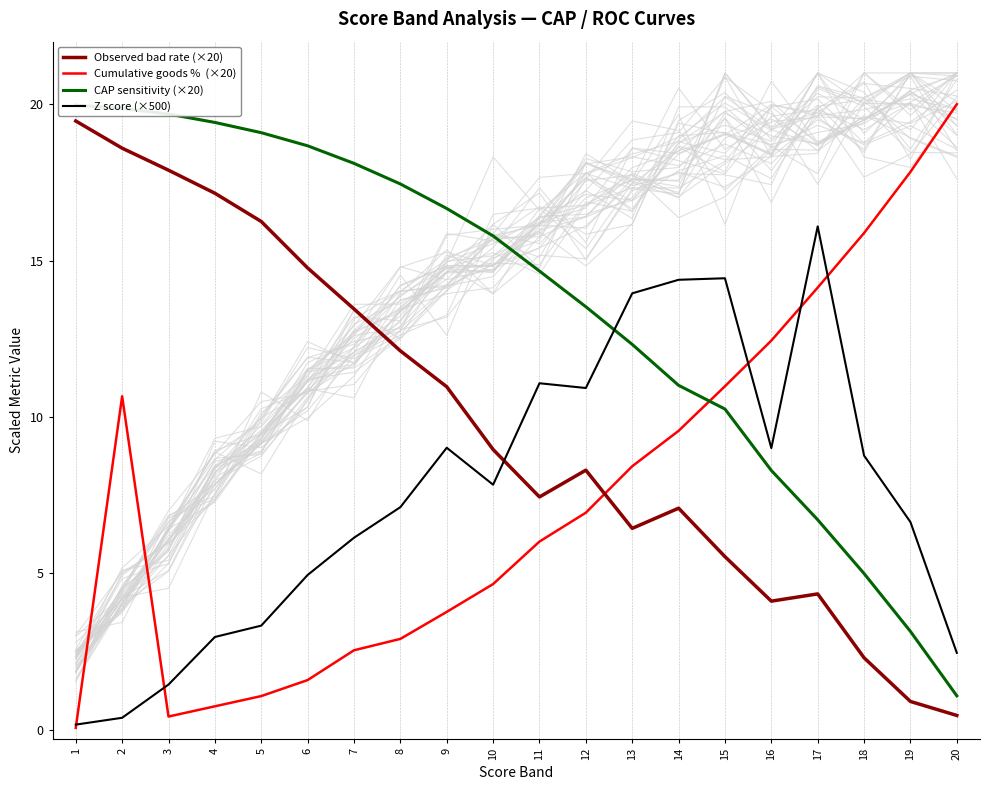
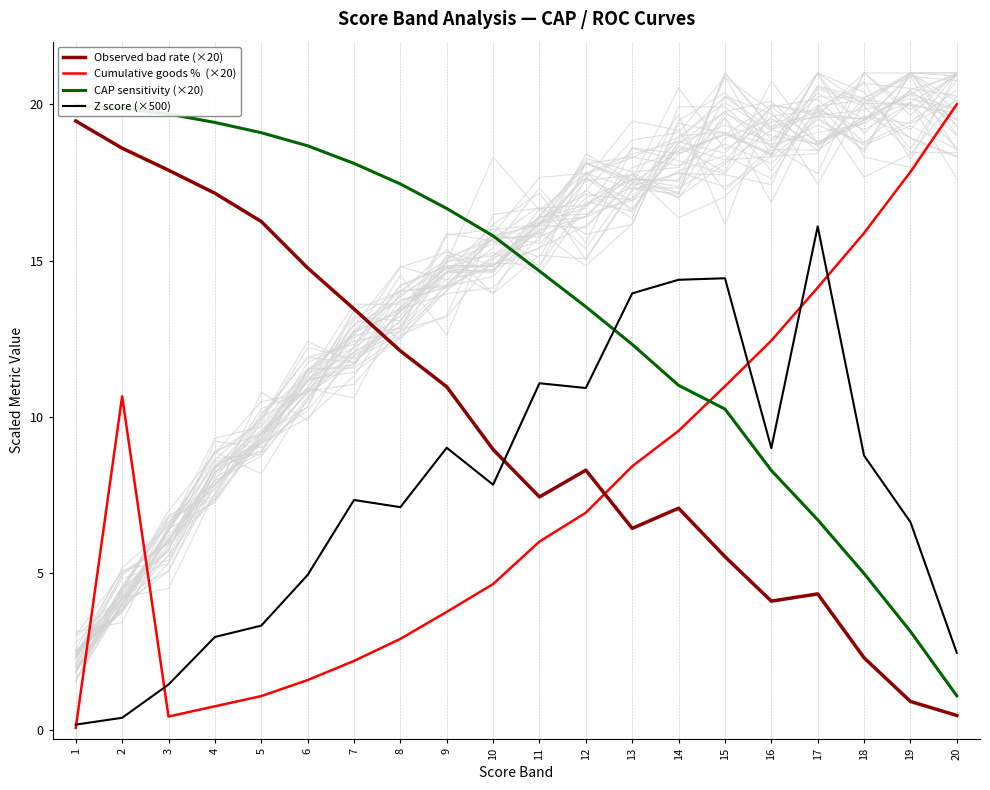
Cumulative goods % (×20), 7: 2.5 -> 2.2
Z score (×500), 7: 6.1 -> 7.3
